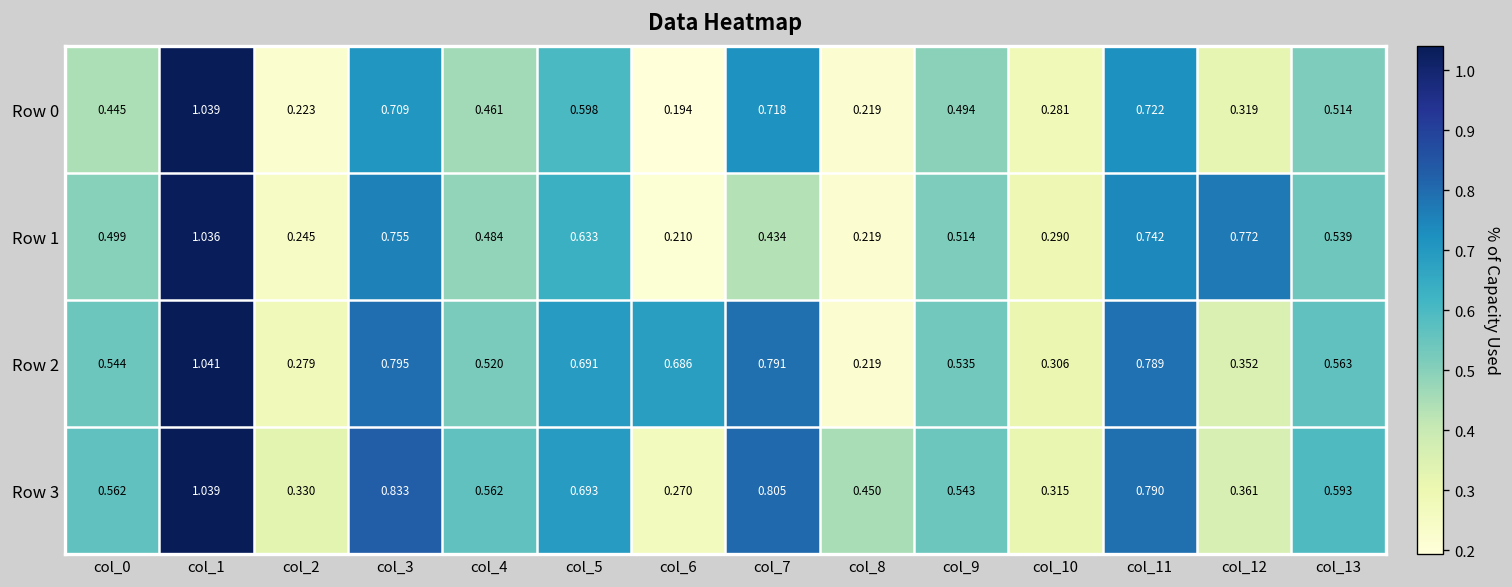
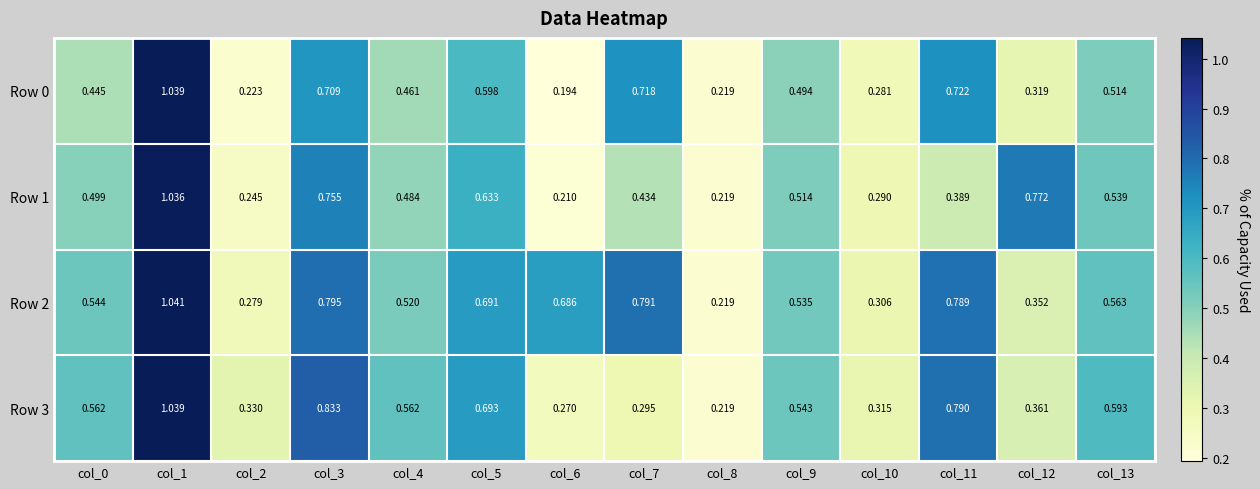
Row 1, col_11: 0.742 -> 0.389
Row 3, col_7: 0.805 -> 0.295
Row 3, col_8: 0.450 -> 0.219
